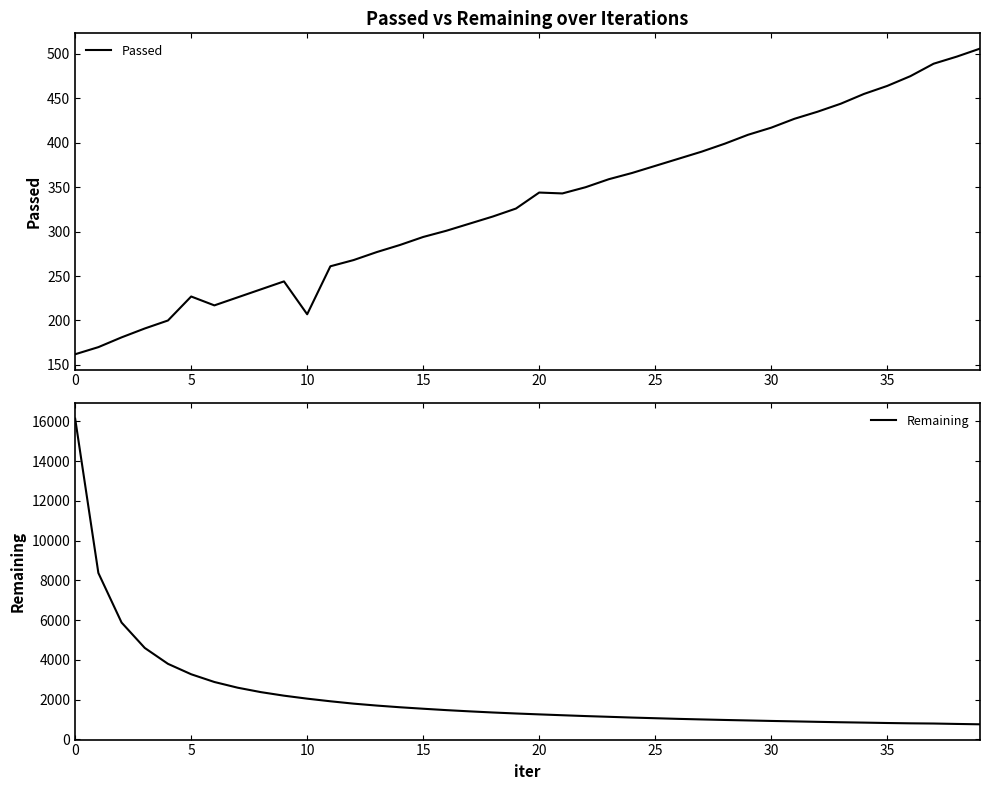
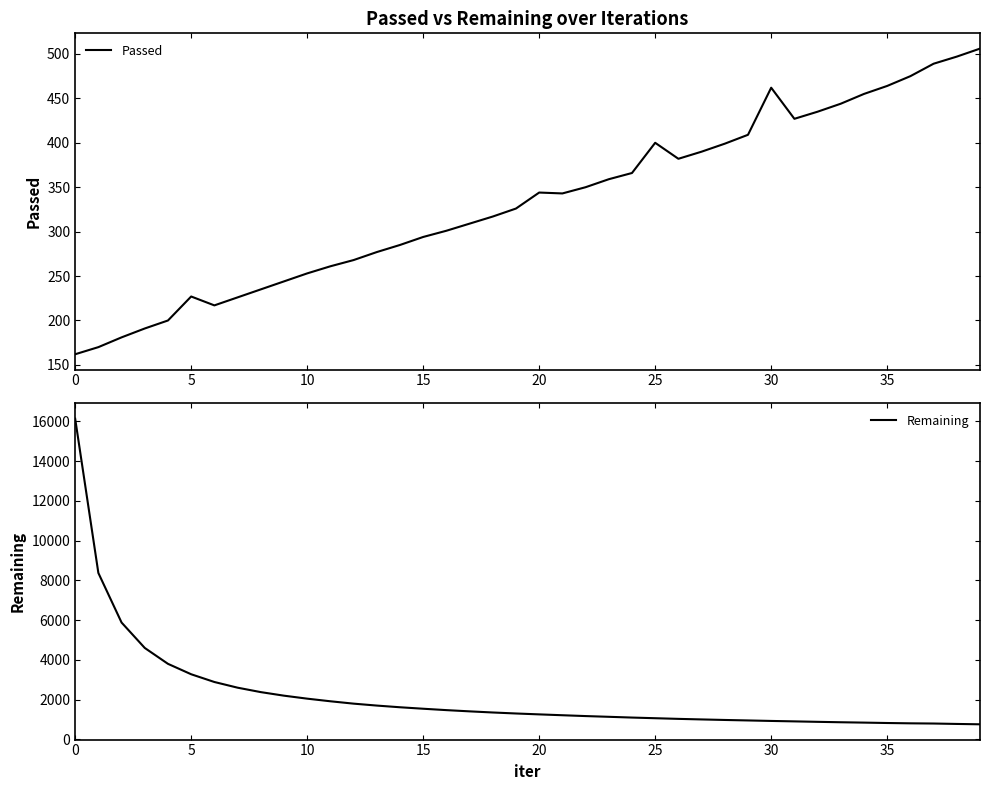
Passed vs Remaining over Iterations, 10: 210 -> 250
Passed vs Remaining over Iterations, 25: 370 -> 400
Passed vs Remaining over Iterations, 30: 420 -> 460
